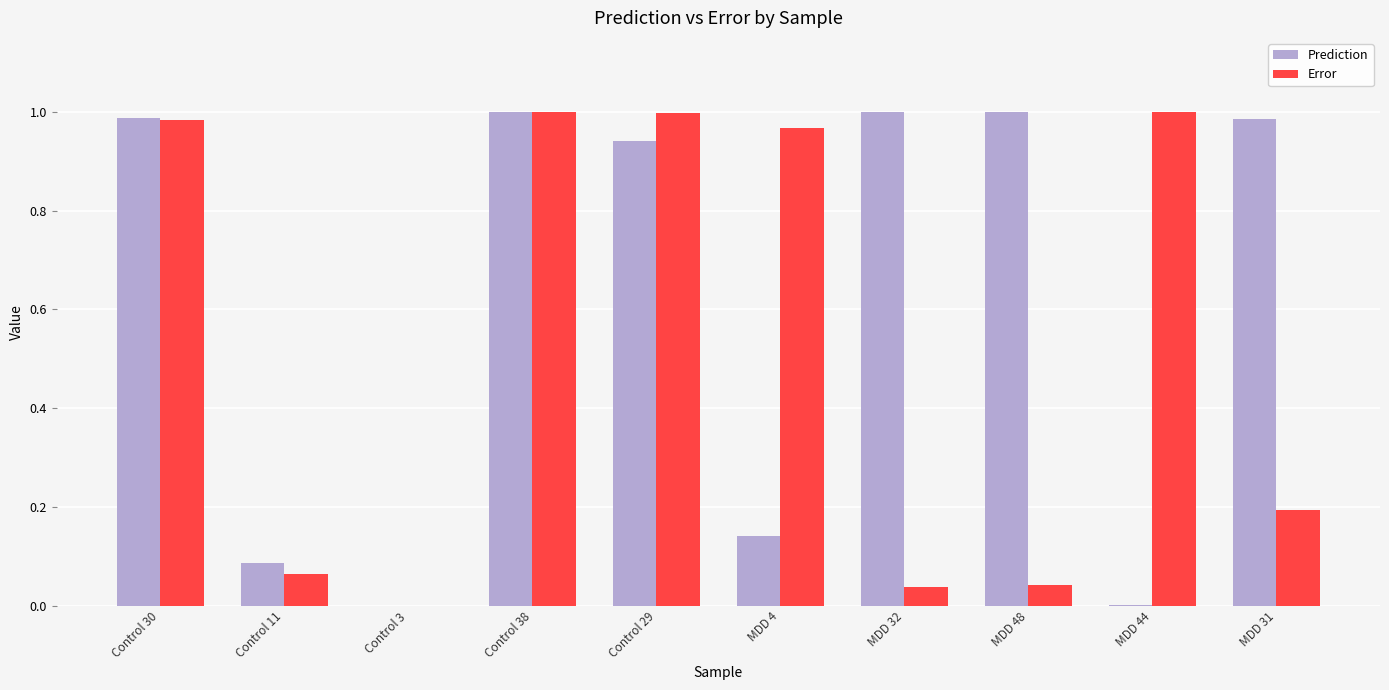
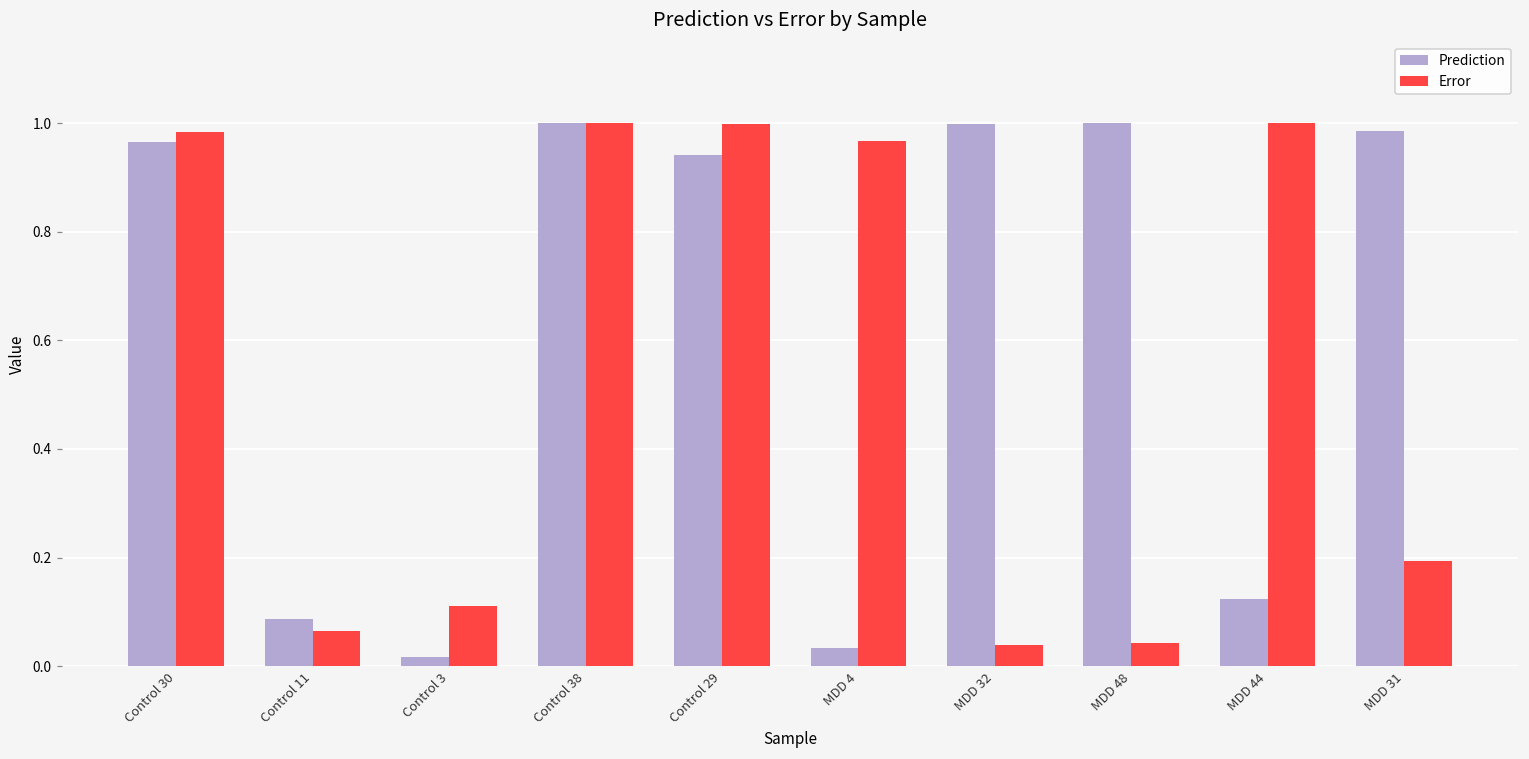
Prediction, Control 30: 0.99 -> 0.96
Prediction, Control 3: 0.00 -> 0.02
Error, Control 3: 0.00 -> 0.11
Prediction, MDD 4: 0.14 -> 0.03
Prediction, MDD 44: 0.00 -> 0.12
